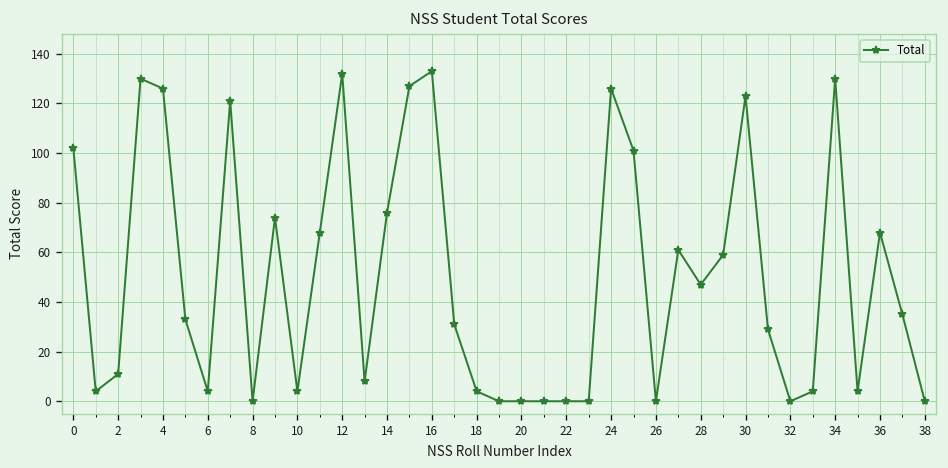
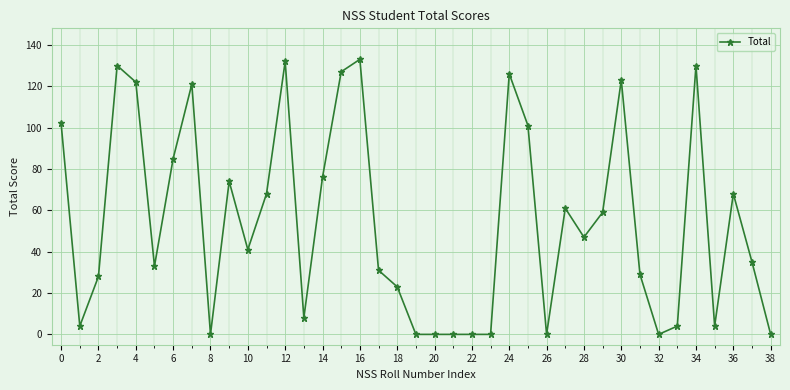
2: 11 -> 28
4: 126 -> 122
6: 4 -> 85
10: 4 -> 41
18: 4 -> 23
